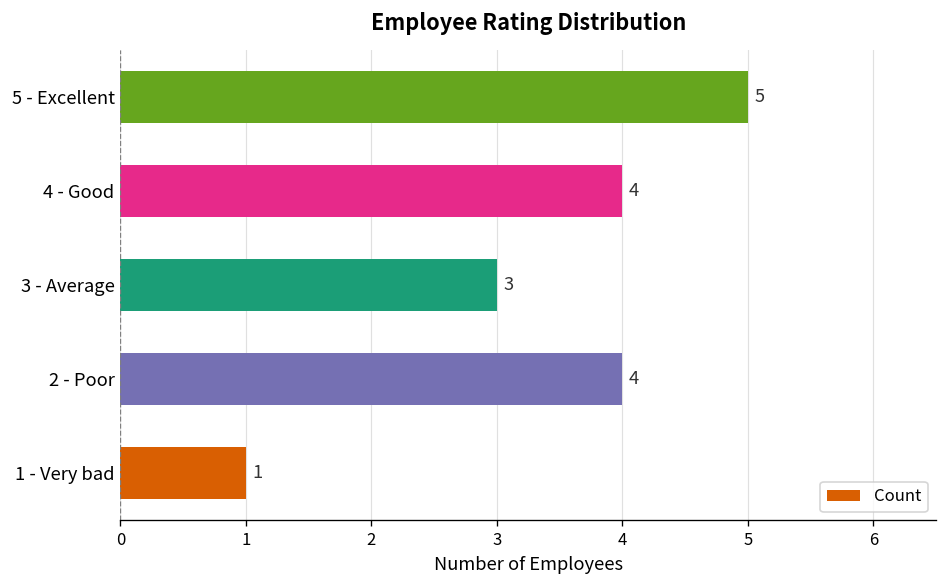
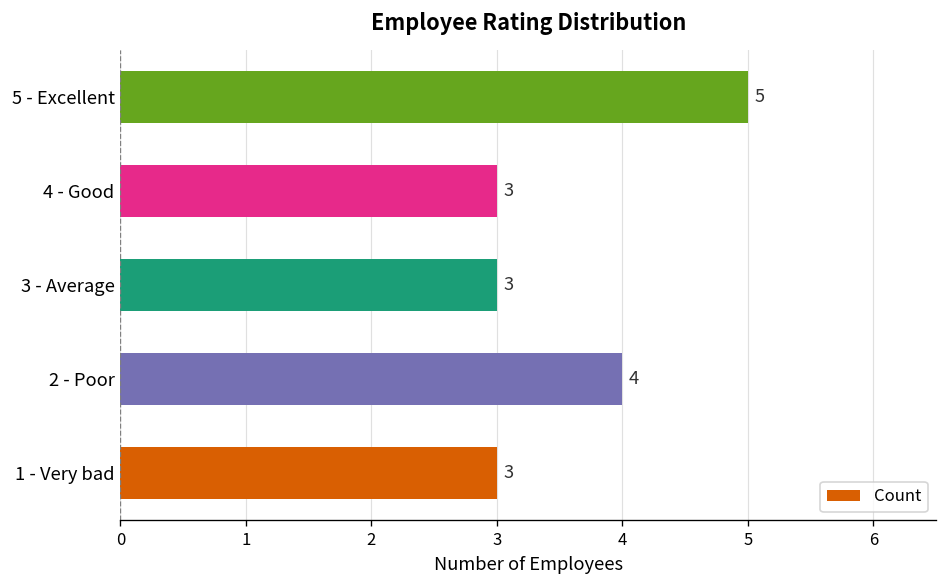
4 - Good: 4 -> 3
1 - Very bad: 1 -> 3
